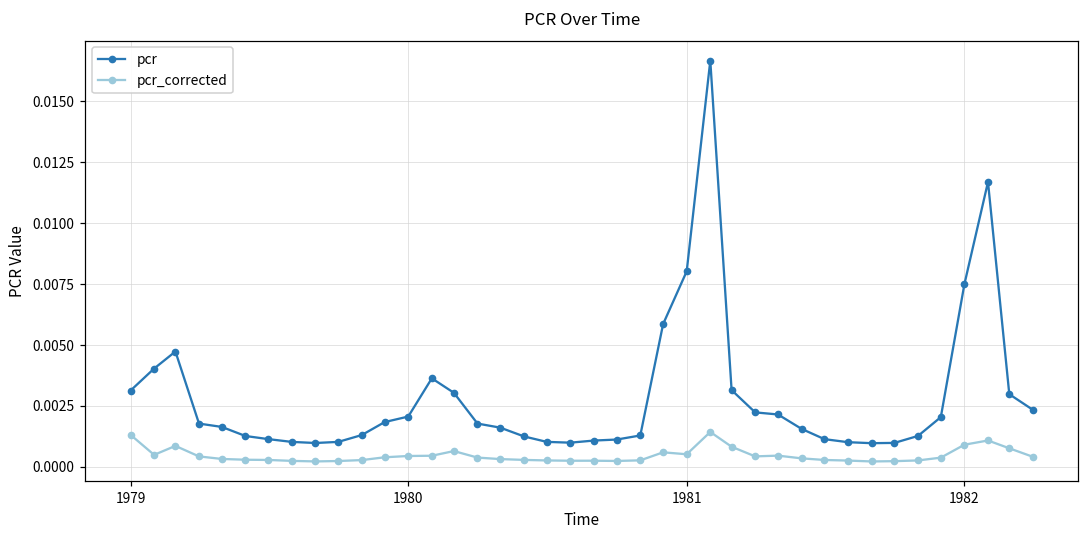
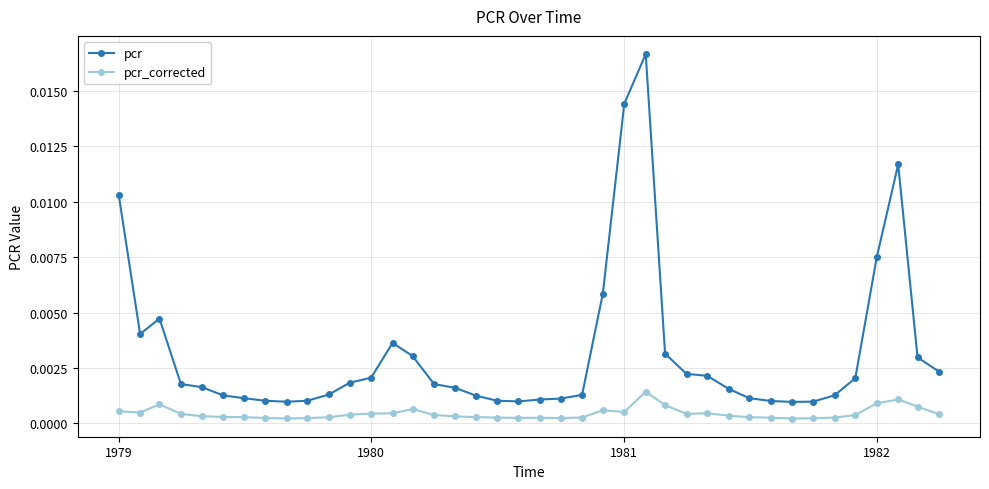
pcr, 1979: 0.0031 -> 0.0103
pcr_corrected, 1979: 0.0013 -> 0.0005
pcr, 1981: 0.0080 -> 0.0144
